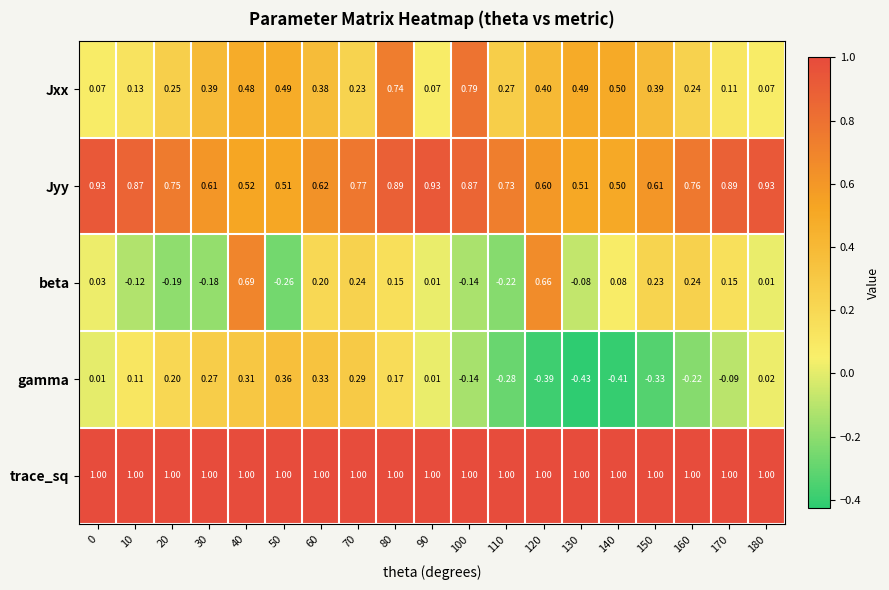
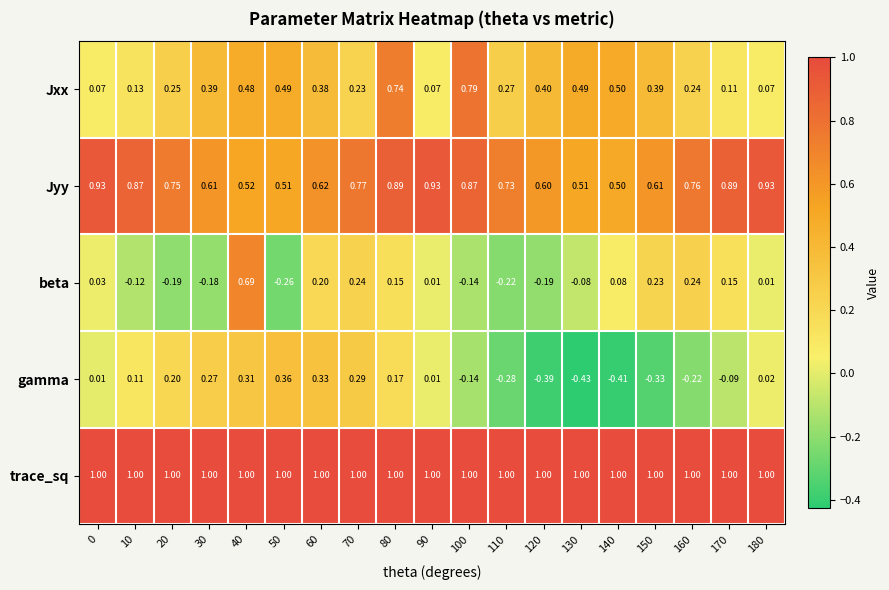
beta, 120: 0.66 -> -0.19
